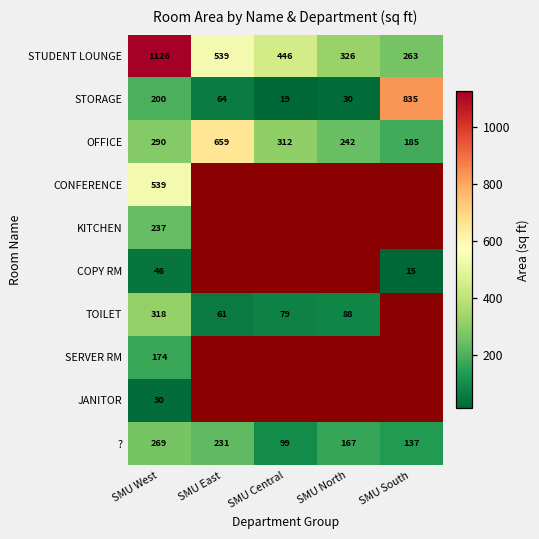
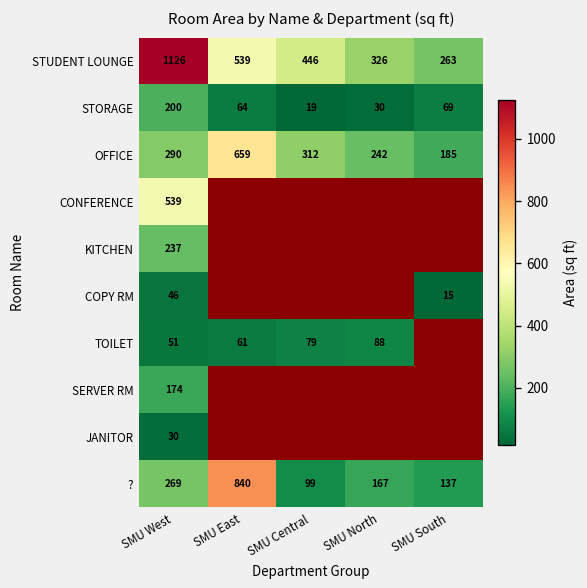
STORAGE, SMU South: 835 -> 69
TOILET, SMU West: 318 -> 51
?, SMU East: 231 -> 840
